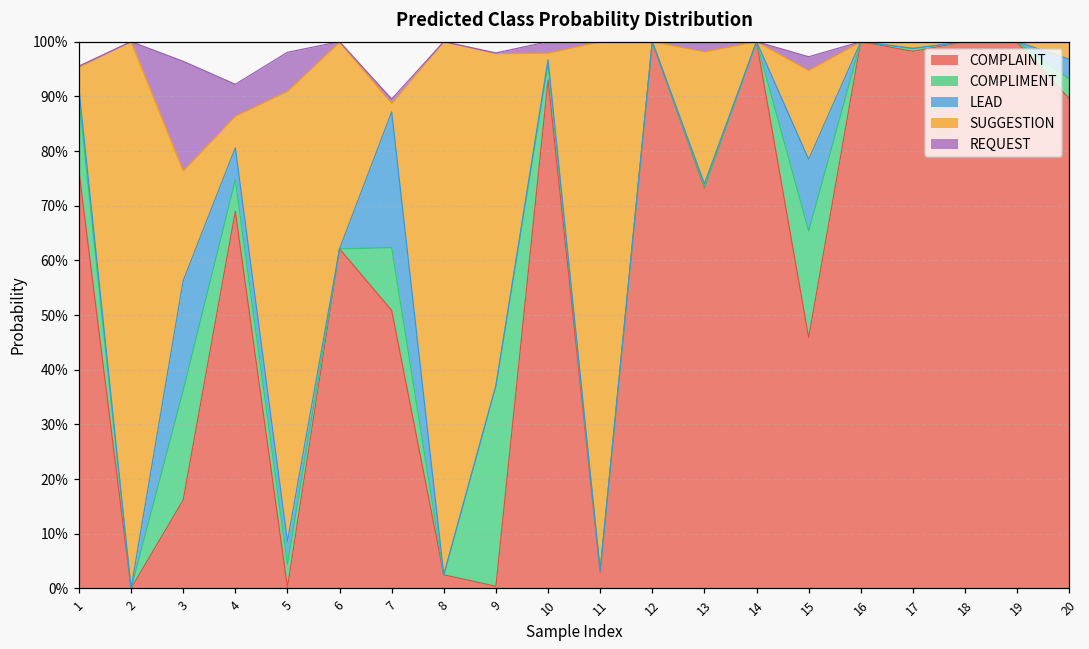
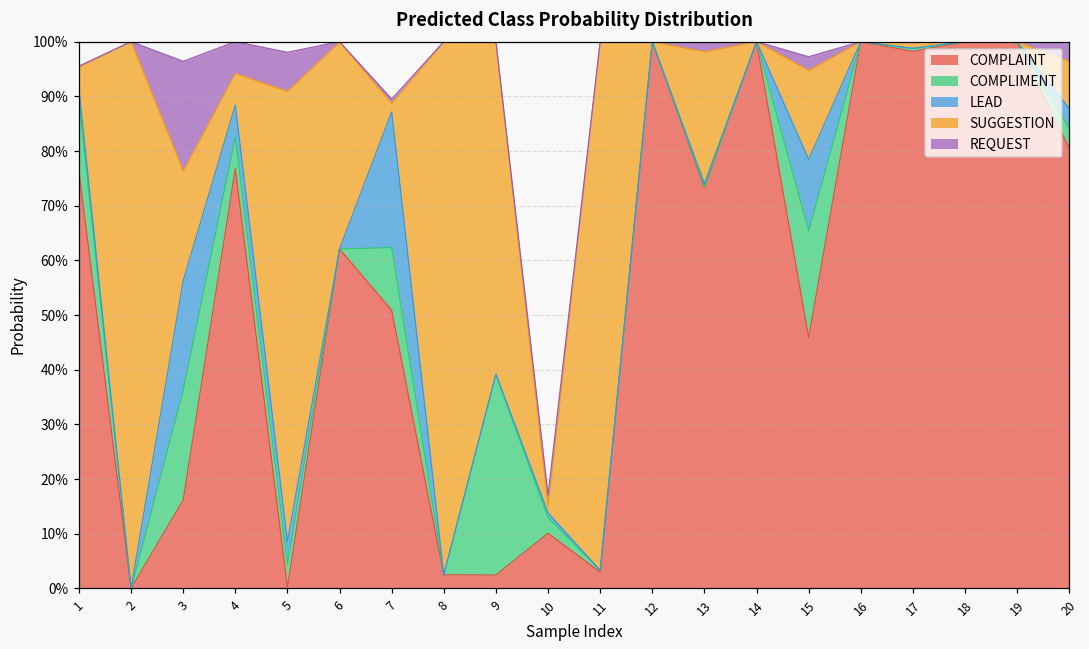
COMPLAINT, 4: 69% -> 77%
COMPLAINT, 9: 0% -> 2%
COMPLAINT, 10: 93% -> 10%
COMPLAINT, 20: 90% -> 81%
